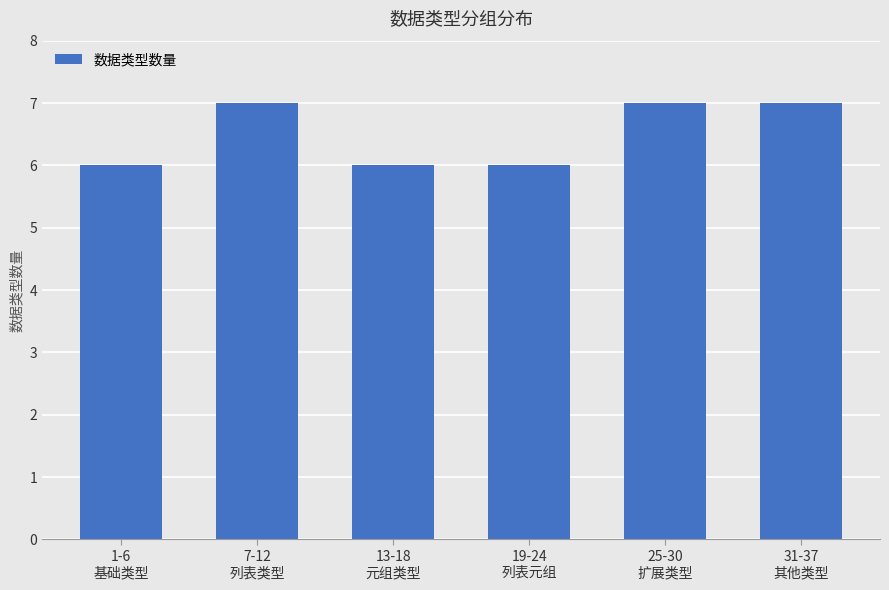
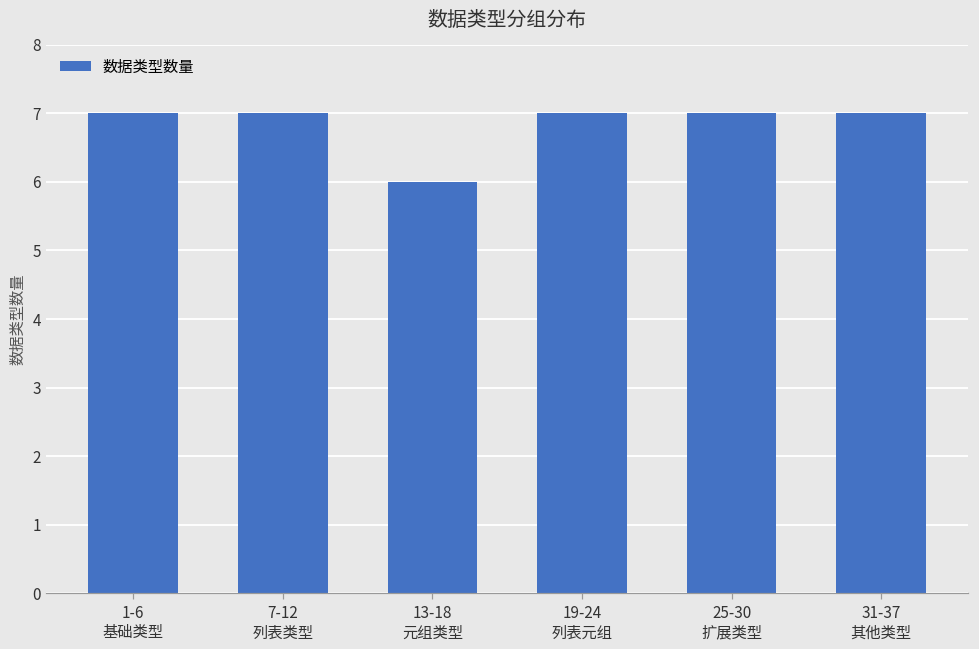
1-6 基础类型: 6 -> 7
19-24 列表元组: 6 -> 7
